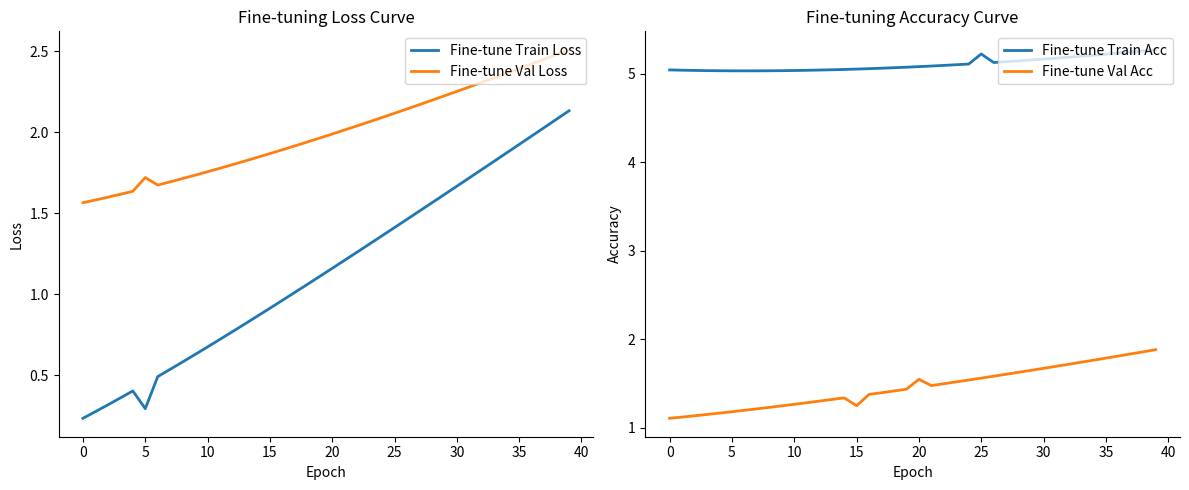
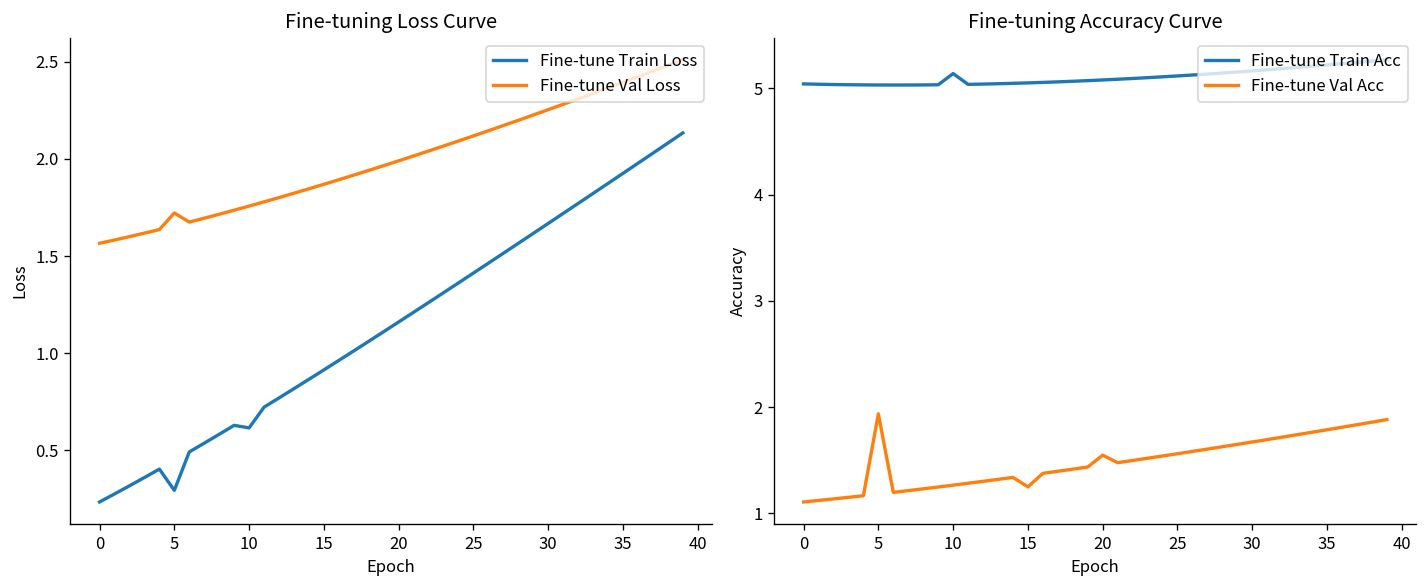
Fine-tuning Loss Curve, Fine-tune Train Loss, 10: 0.68 -> 0.62
Fine-tuning Accuracy Curve, Fine-tune Val Acc, 5: 1.2 -> 1.9
Fine-tuning Accuracy Curve, Fine-tune Train Acc, 10: 5.0 -> 5.1
Fine-tuning Accuracy Curve, Fine-tune Train Acc, 25: 5.2 -> 5.1
